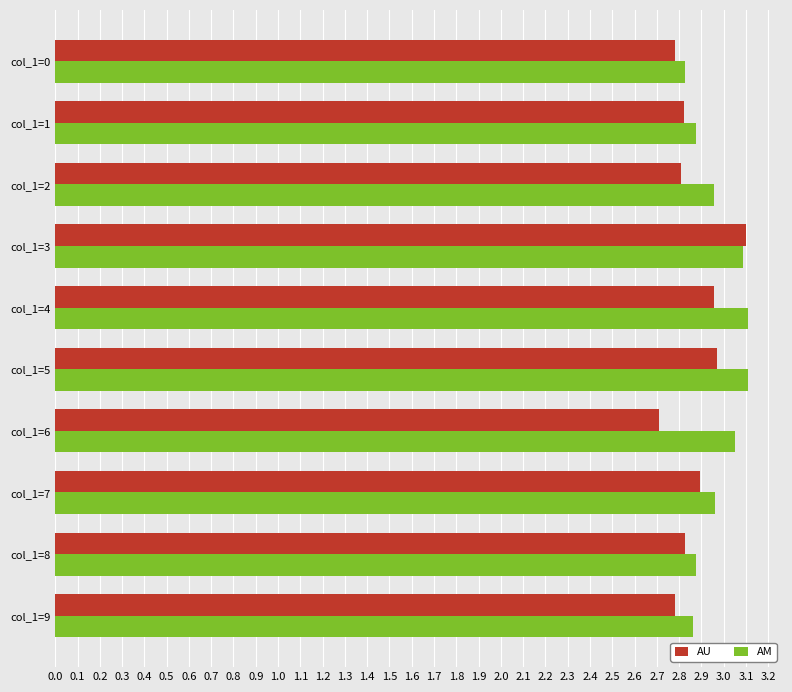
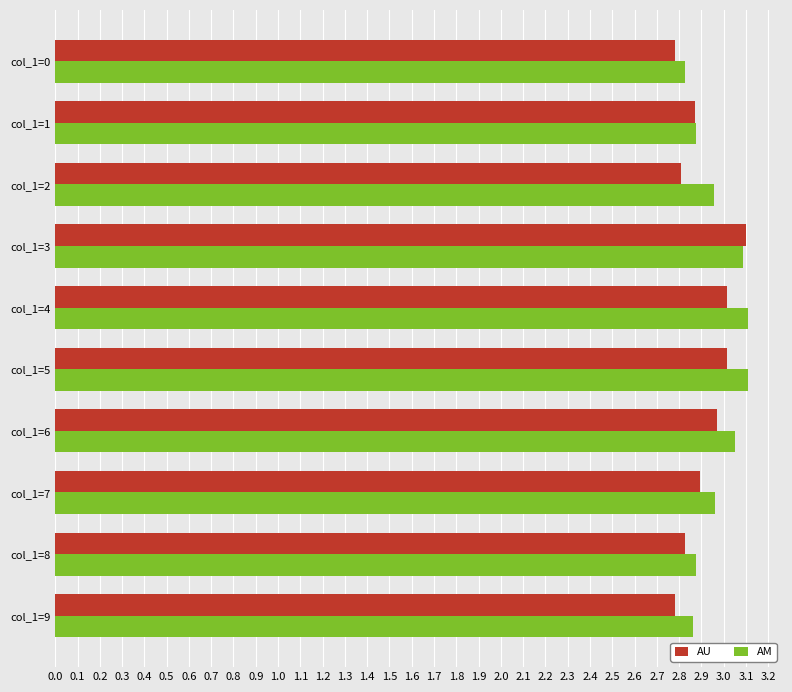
AU, col_1=1: 2.82 -> 2.87
AU, col_1=4: 2.96 -> 3.02
AU, col_1=5: 2.97 -> 3.02
AU, col_1=6: 2.71 -> 2.97
